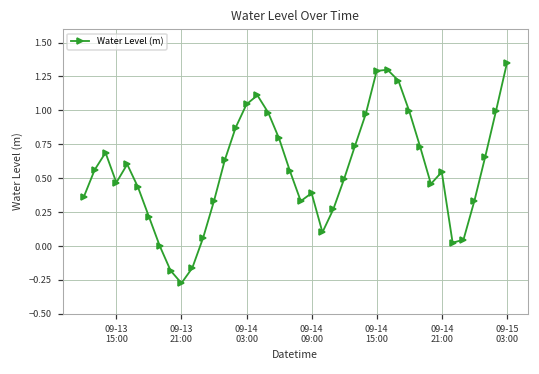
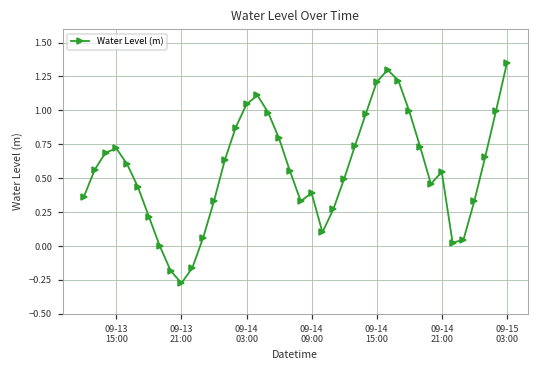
09-13 15:00: 0.47 -> 0.72
09-14 15:00: 1.29 -> 1.21
